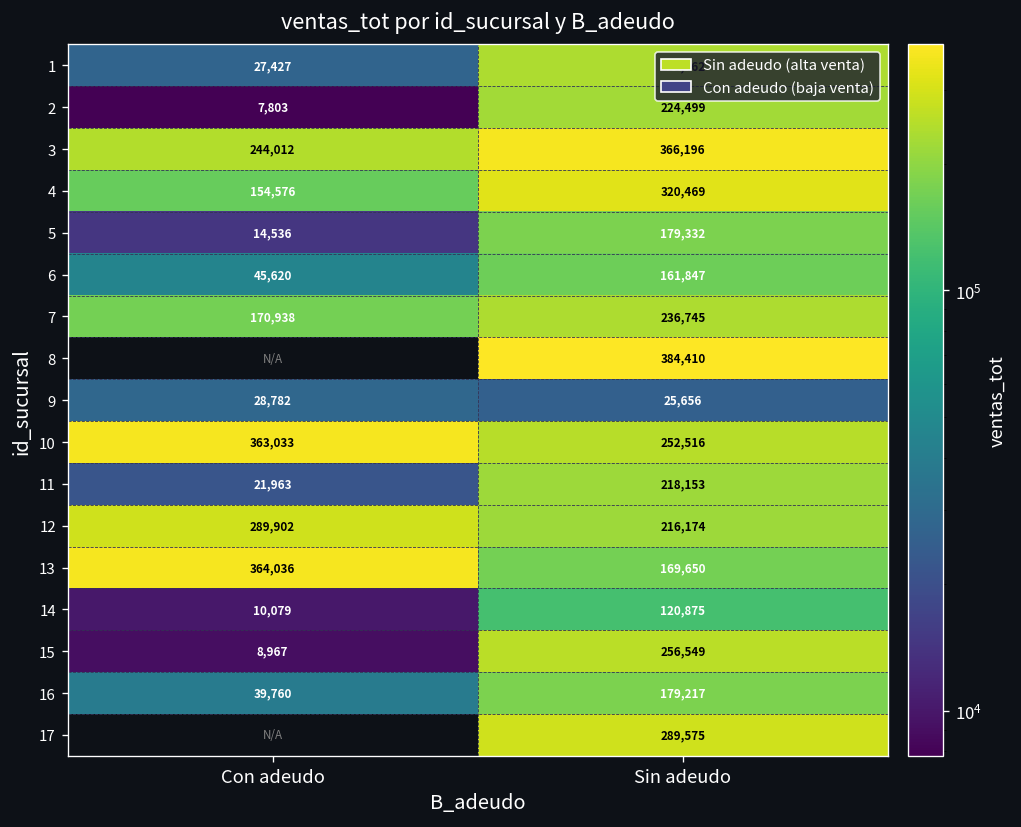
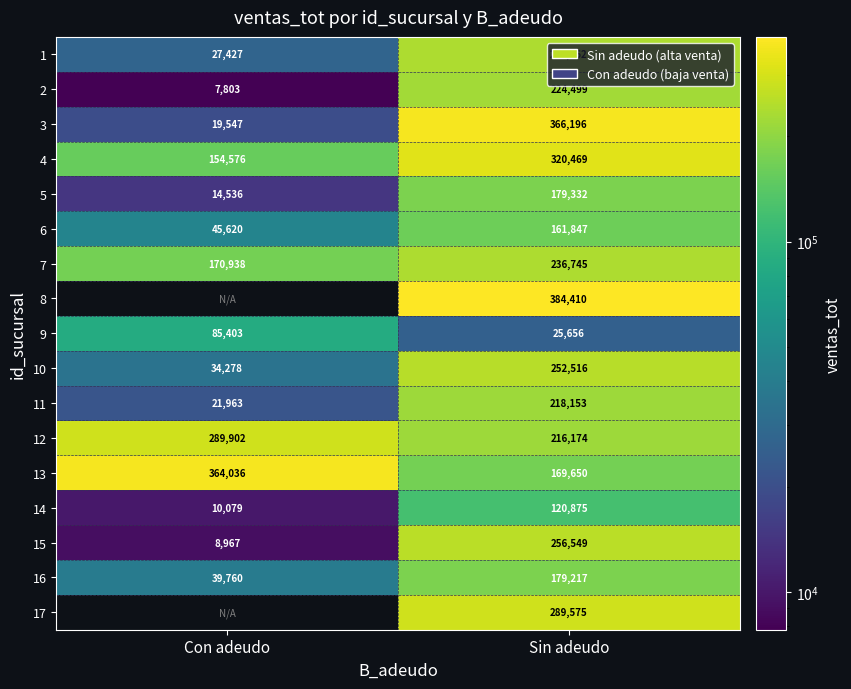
3, Con adeudo: 244,012 -> 19,547
9, Con adeudo: 28,782 -> 85,403
10, Con adeudo: 363,033 -> 34,278
